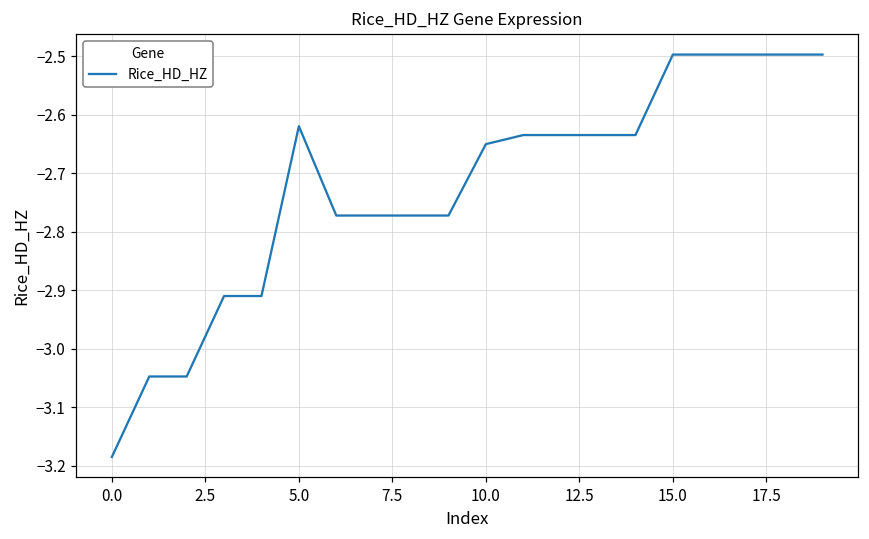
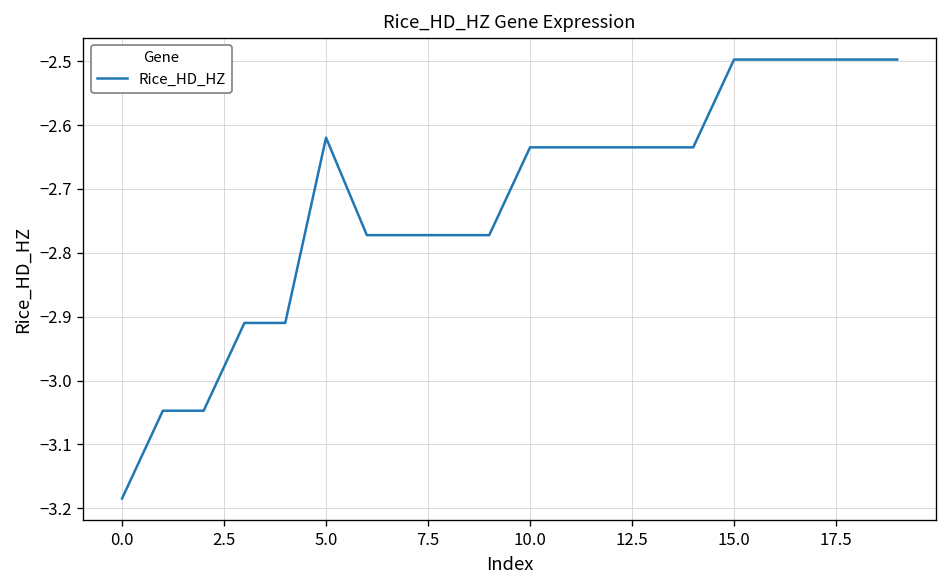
10.0: -2.65 -> -2.63
